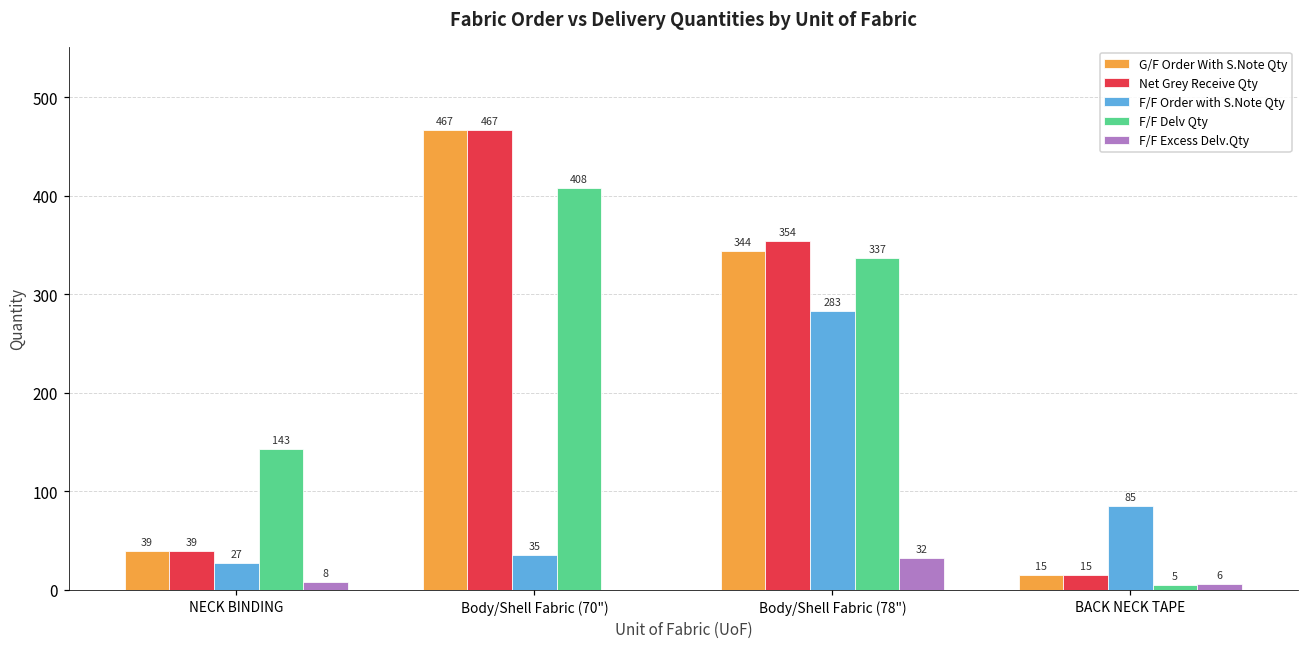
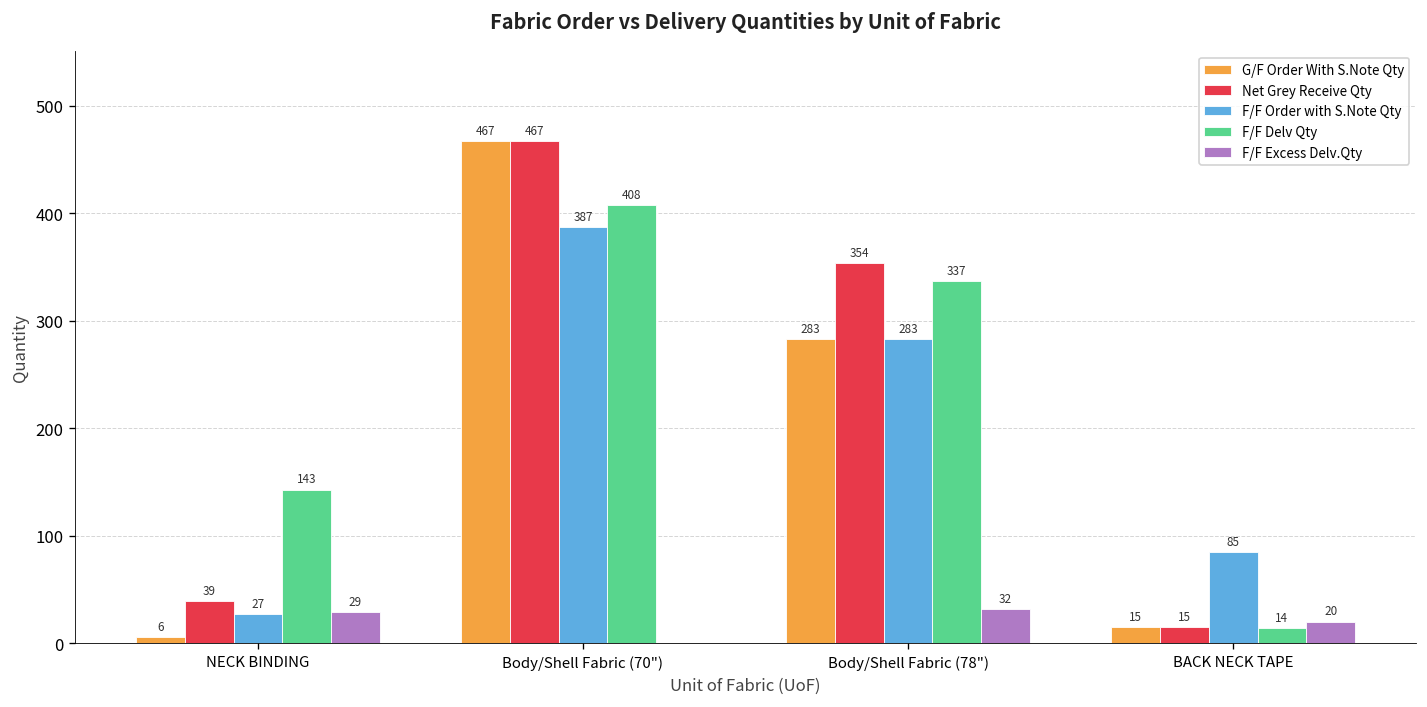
G/F Order With S.Note Qty, NECK BINDING: 39 -> 6
F/F Excess Delv.Qty, NECK BINDING: 8 -> 29
F/F Order with S.Note Qty, Body/Shell Fabric (70"): 35 -> 387
G/F Order With S.Note Qty, Body/Shell Fabric (78"): 344 -> 283
F/F Delv Qty, BACK NECK TAPE: 5 -> 14
F/F Excess Delv.Qty, BACK NECK TAPE: 6 -> 20
